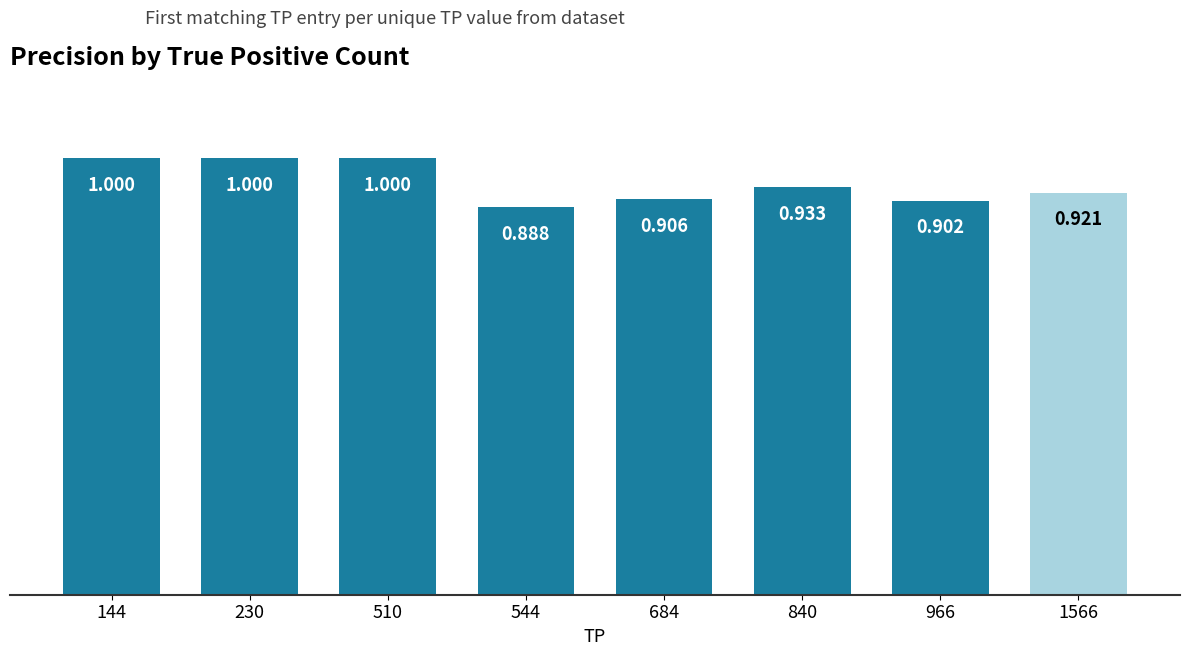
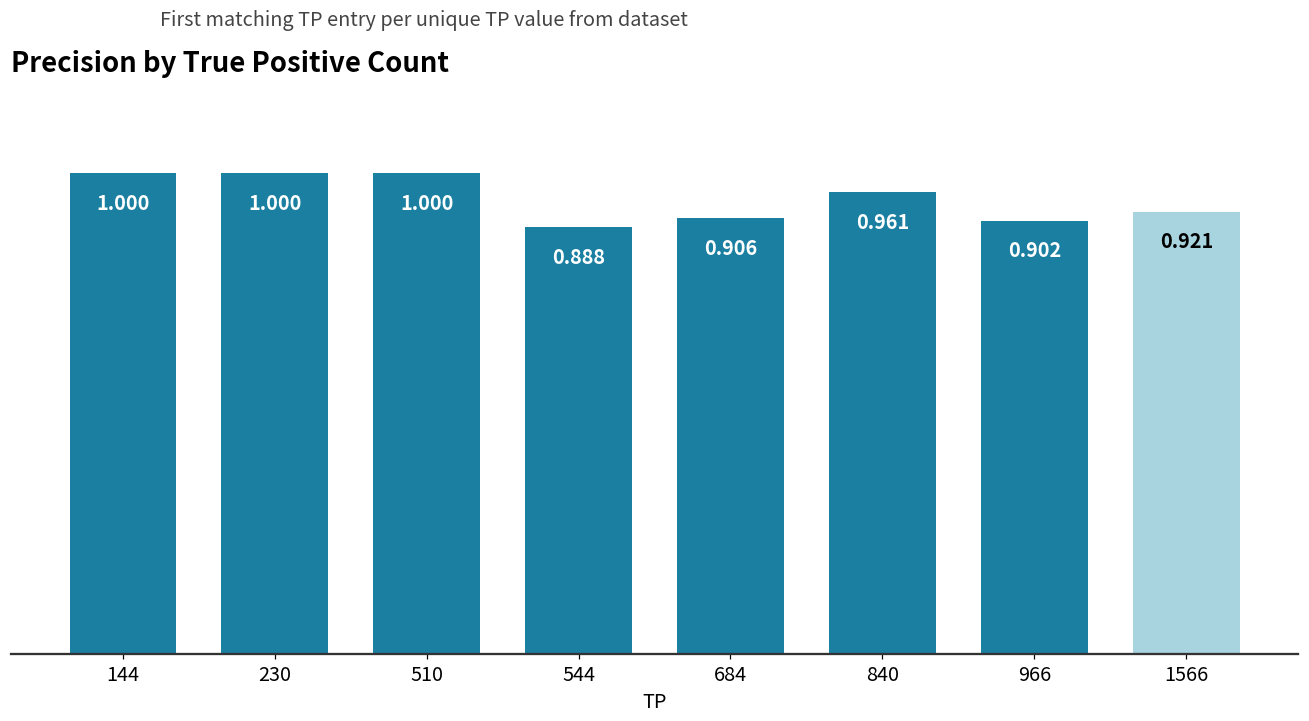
840: 0.933 -> 0.961
